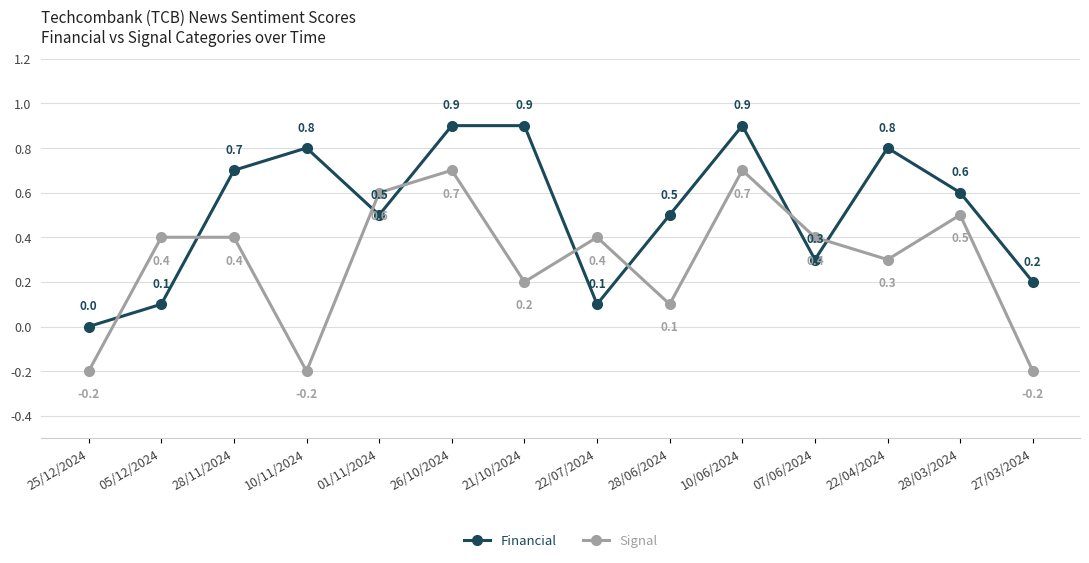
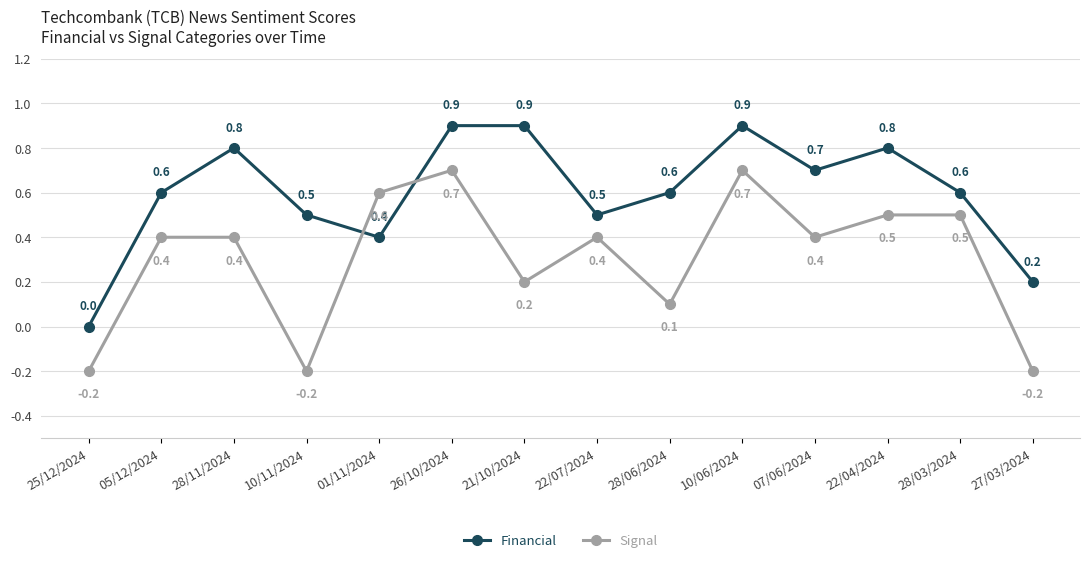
Financial, 05/12/2024: 0.1 -> 0.6
Financial, 28/11/2024: 0.7 -> 0.8
Financial, 10/11/2024: 0.8 -> 0.5
Financial, 01/11/2024: 0.5 -> 0.4
Financial, 22/07/2024: 0.1 -> 0.5
Financial, 28/06/2024: 0.5 -> 0.6
Financial, 07/06/2024: 0.3 -> 0.7
Signal, 22/04/2024: 0.3 -> 0.5
